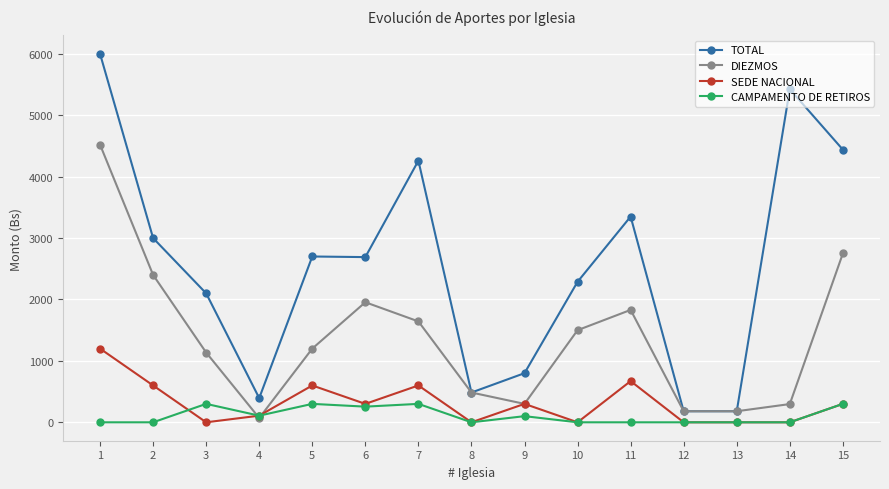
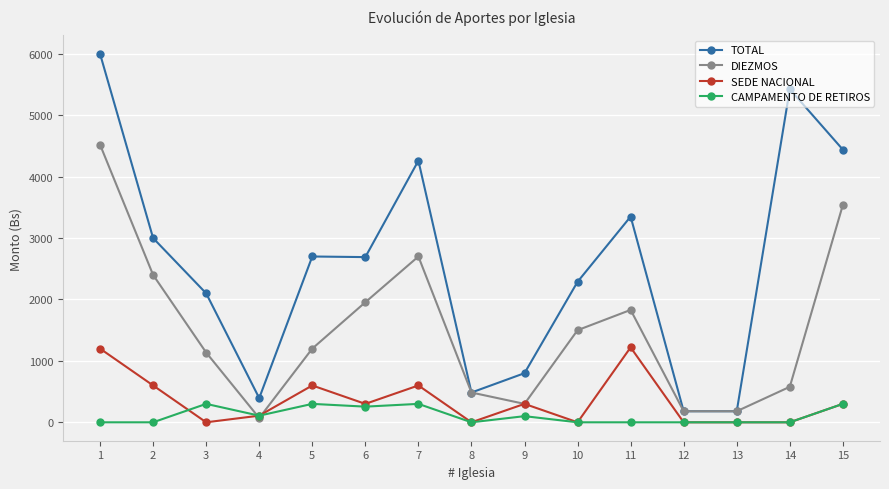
DIEZMOS, 7: 1600 -> 2700
SEDE NACIONAL, 11: 700 -> 1200
DIEZMOS, 14: 300 -> 600
DIEZMOS, 15: 2700 -> 3500
